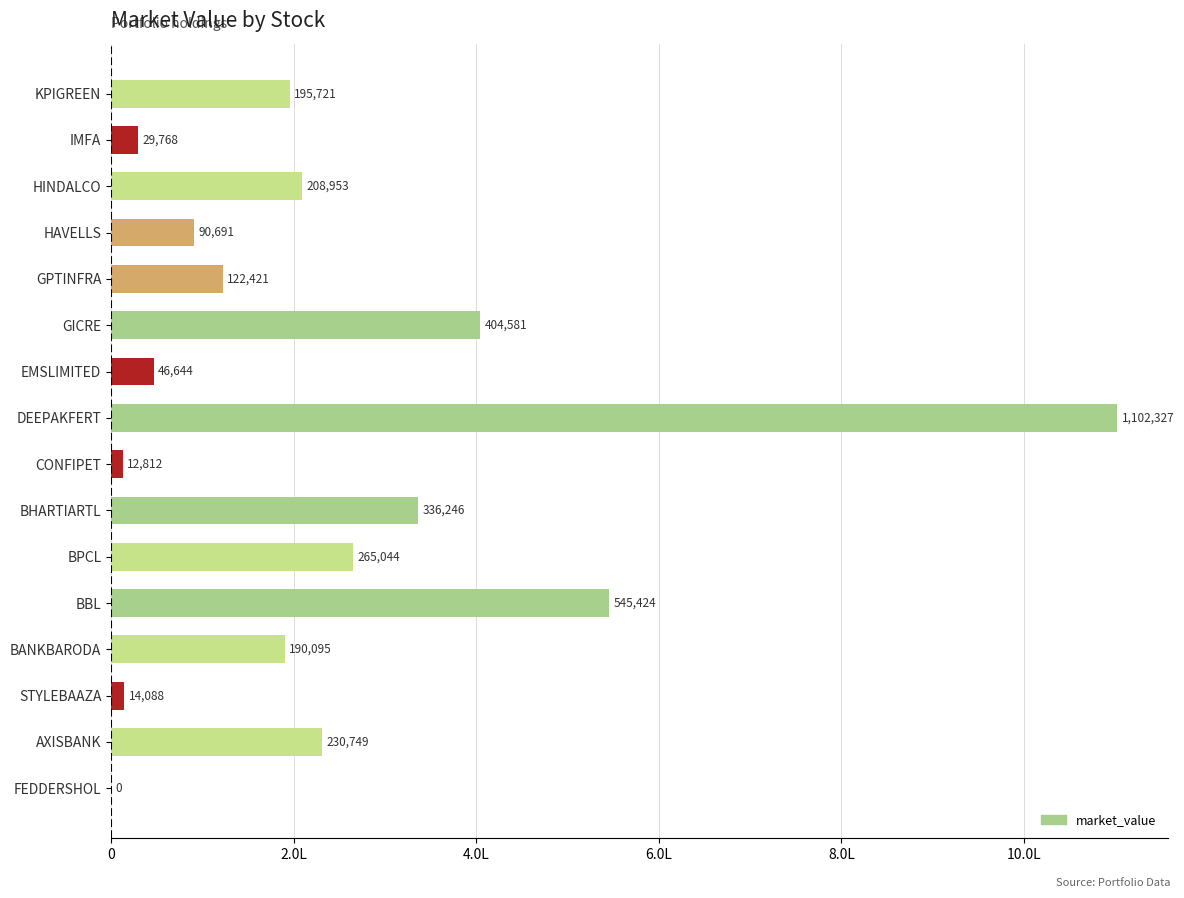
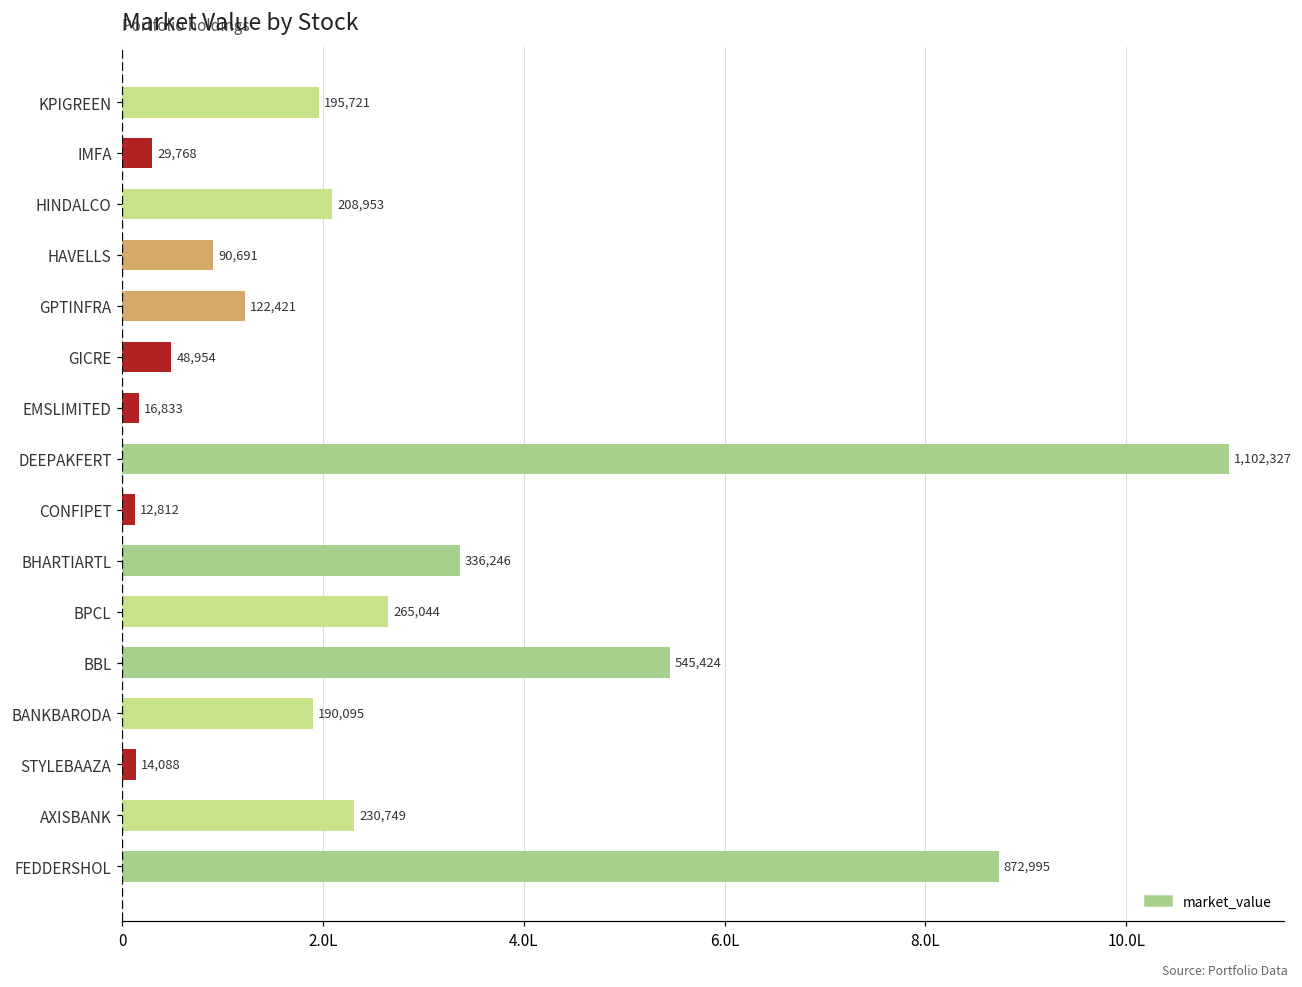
GICRE: 404,581 -> 48,954
EMSLIMITED: 46,644 -> 16,833
FEDDERSHOL: 0 -> 872,995
